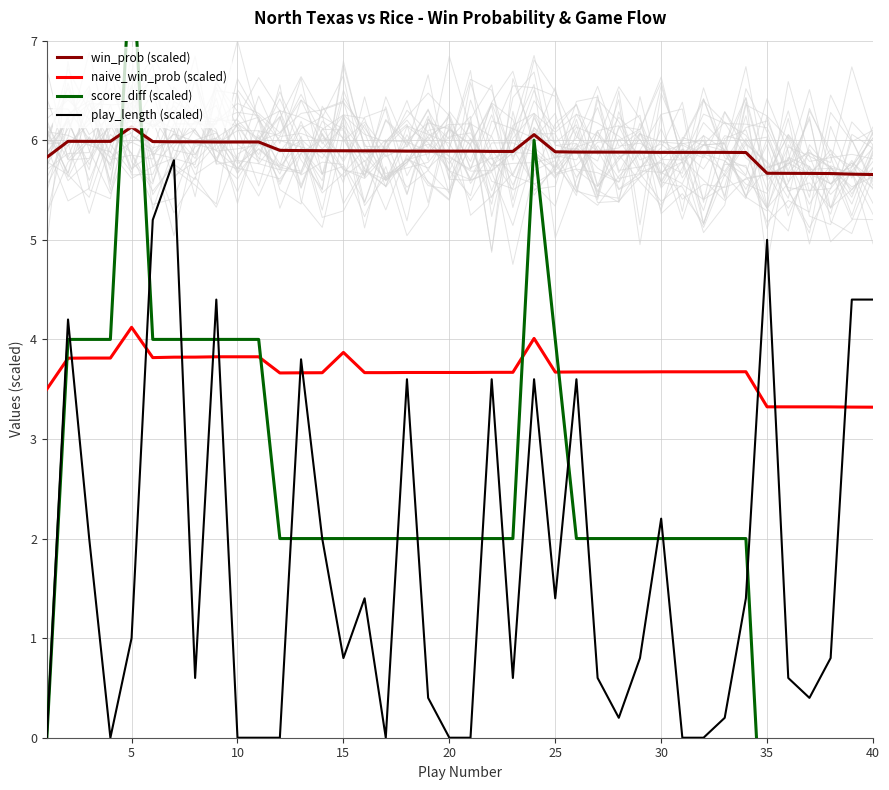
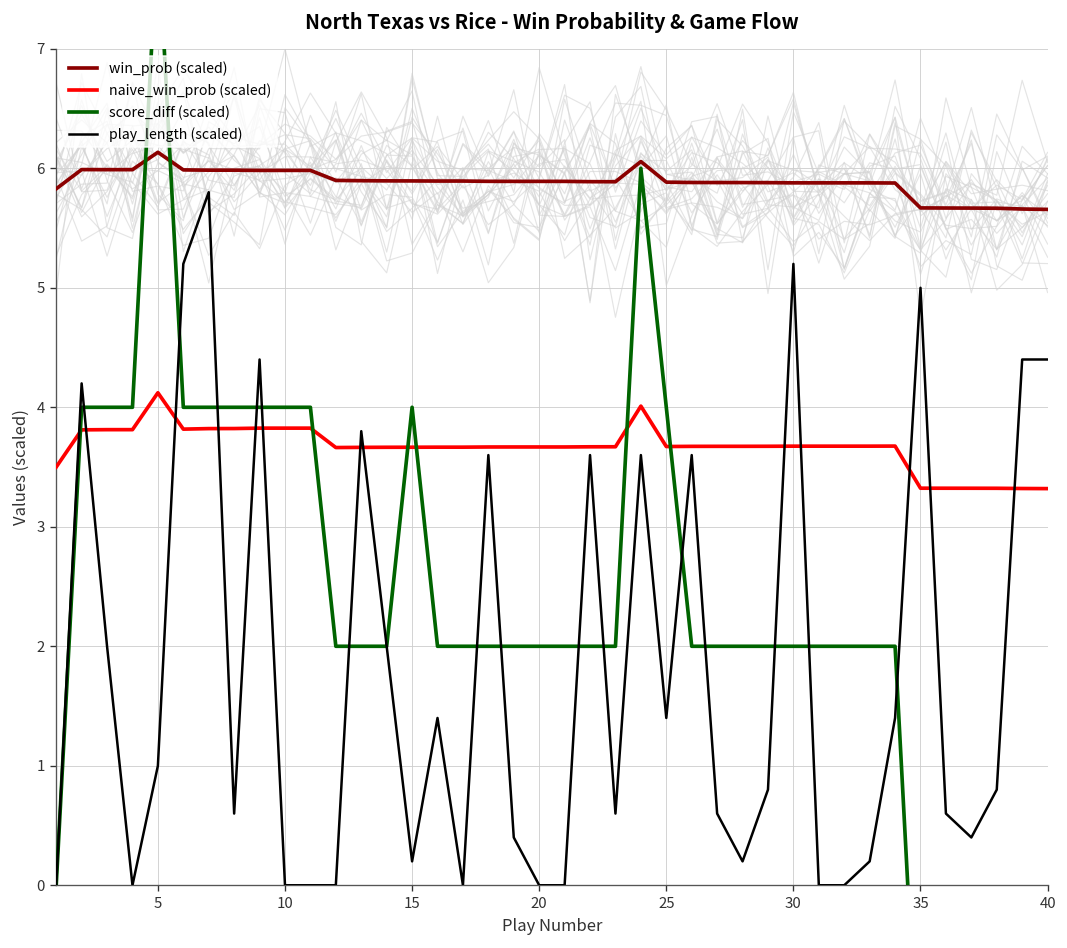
naive_win_prob (scaled), 15: 3.9 -> 3.7
score_diff (scaled), 15: 2.0 -> 4.0
play_length (scaled), 15: 0.8 -> 0.2
play_length (scaled), 30: 2.2 -> 5.2
